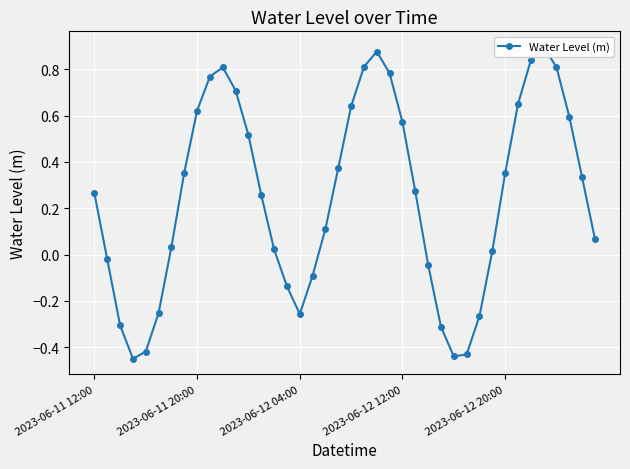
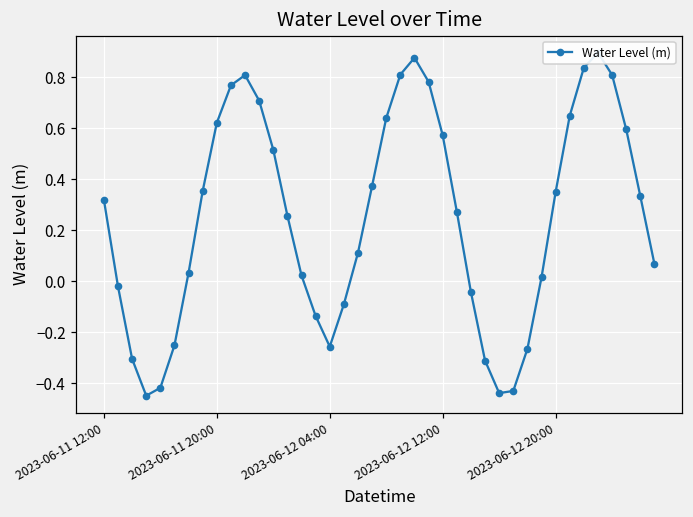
2023-06-11 12:00: 0.26 -> 0.32
